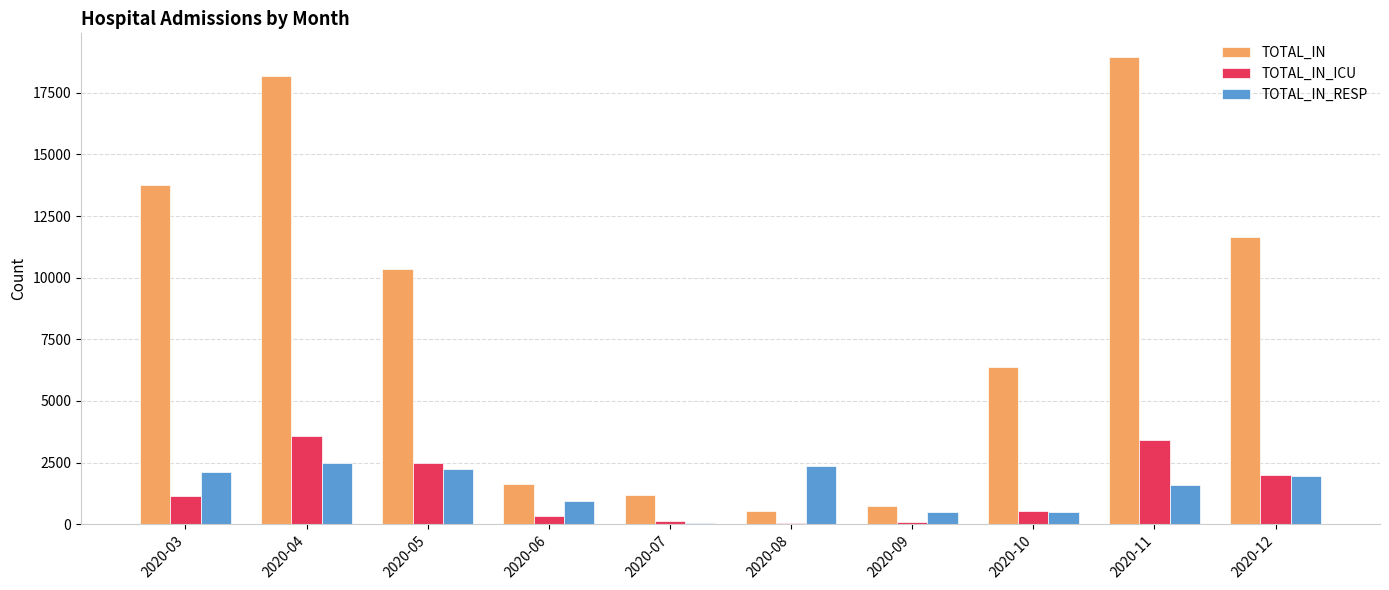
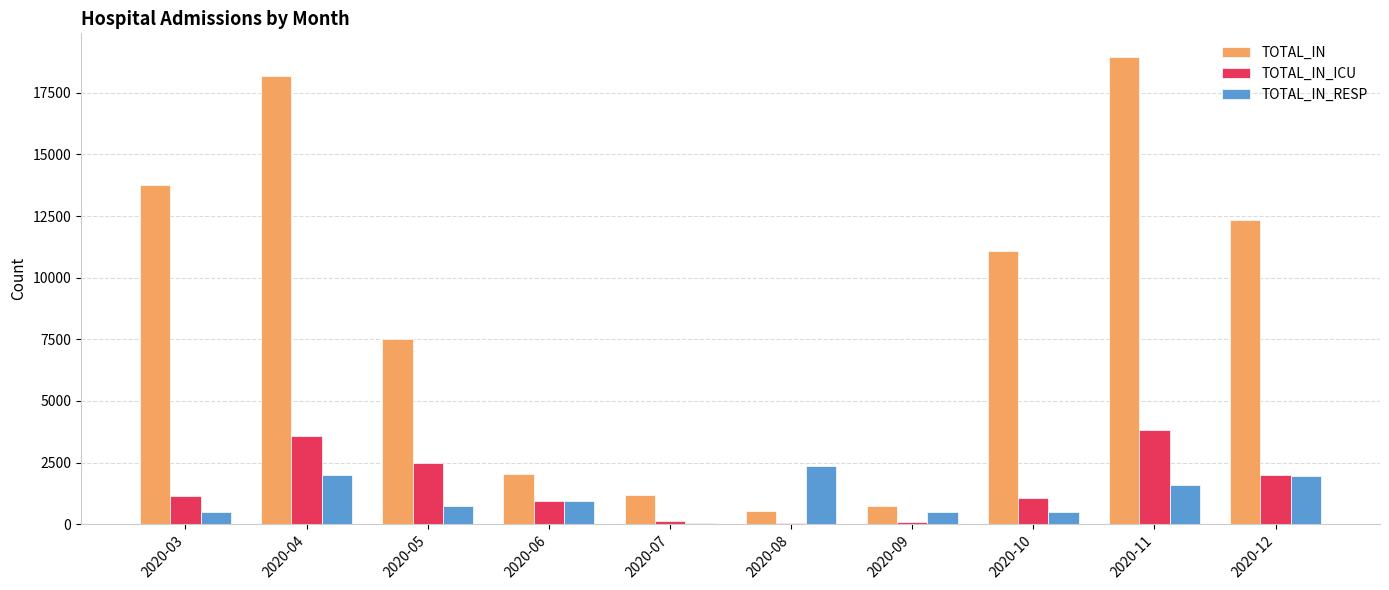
TOTAL_IN_RESP, 2020-03: 2100 -> 500
TOTAL_IN_RESP, 2020-04: 2500 -> 2000
TOTAL_IN, 2020-05: 10400 -> 7500
TOTAL_IN_RESP, 2020-05: 2200 -> 700
TOTAL_IN, 2020-06: 1600 -> 2000
TOTAL_IN_ICU, 2020-06: 300 -> 1000
TOTAL_IN, 2020-10: 6400 -> 11100
TOTAL_IN_ICU, 2020-10: 500 -> 1100
TOTAL_IN_ICU, 2020-11: 3400 -> 3800
TOTAL_IN, 2020-12: 11700 -> 12400
